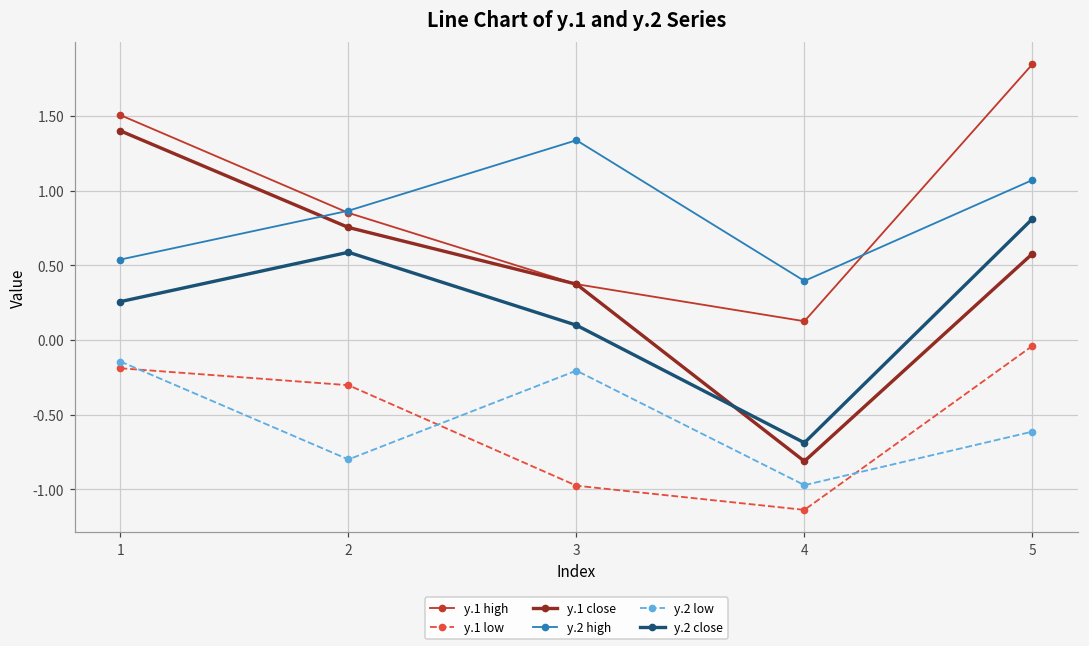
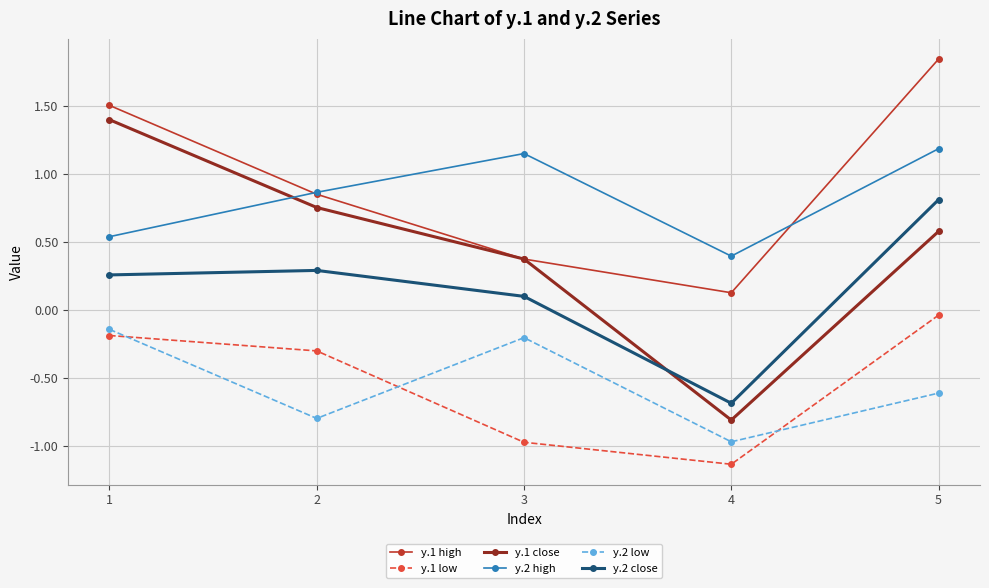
y.2 close, 2: 0.59 -> 0.29
y.2 high, 3: 1.34 -> 1.15
y.2 high, 5: 1.07 -> 1.19
